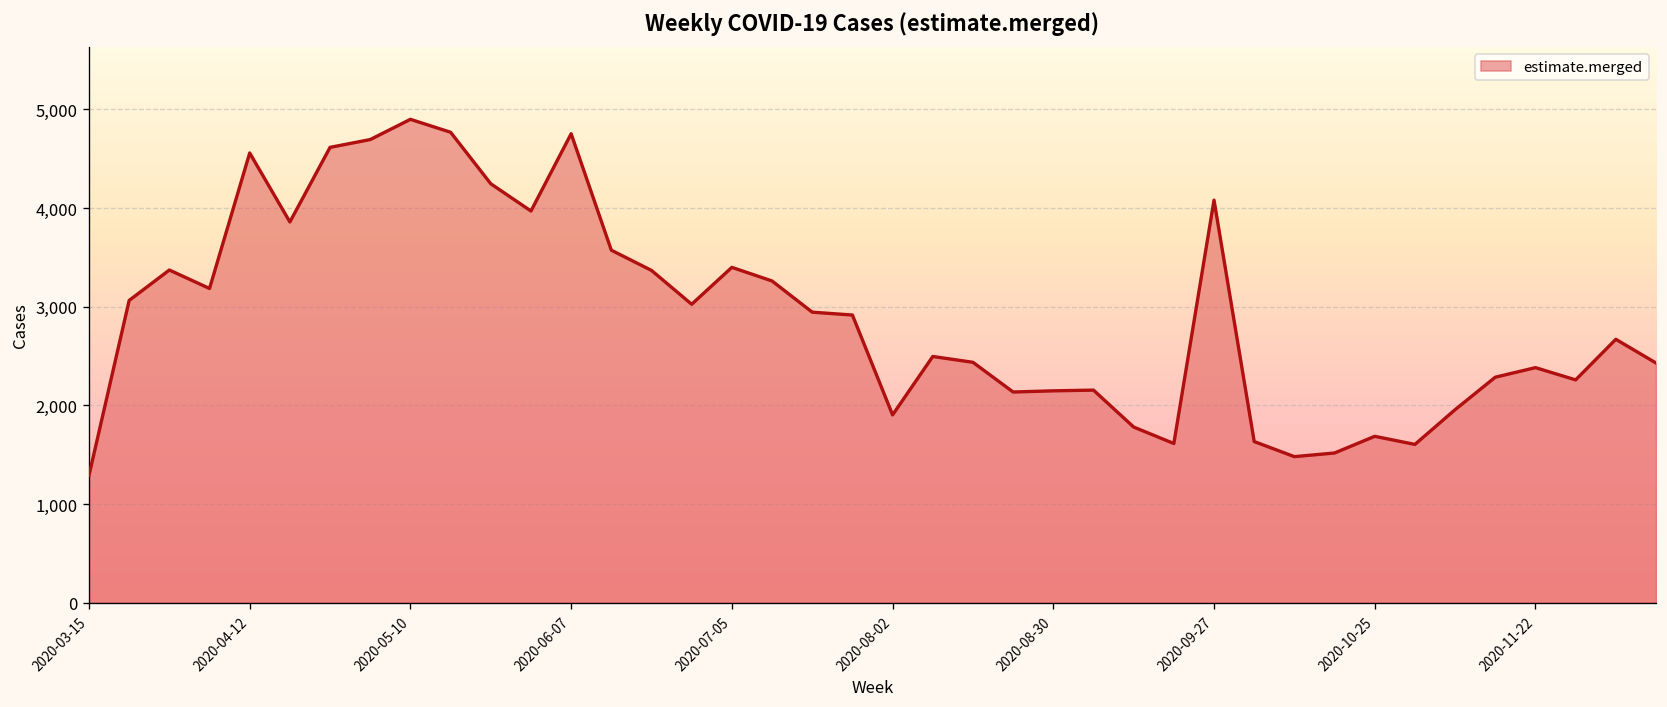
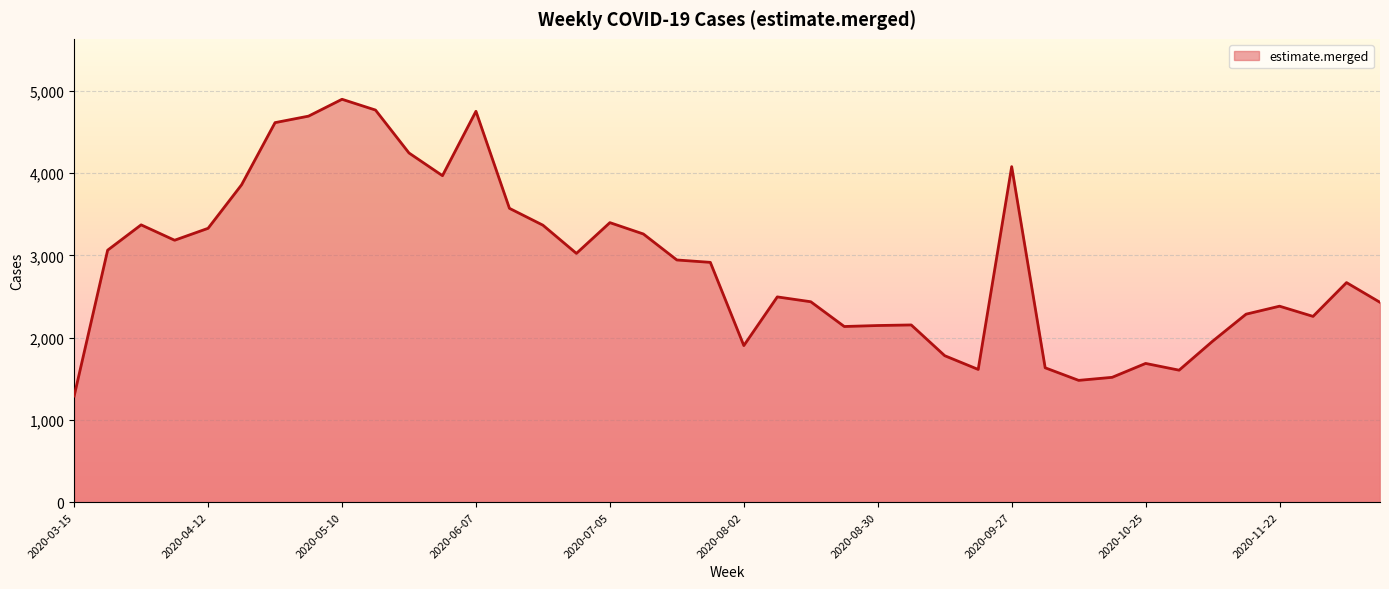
2020-04-12: 4,600 -> 3,300
